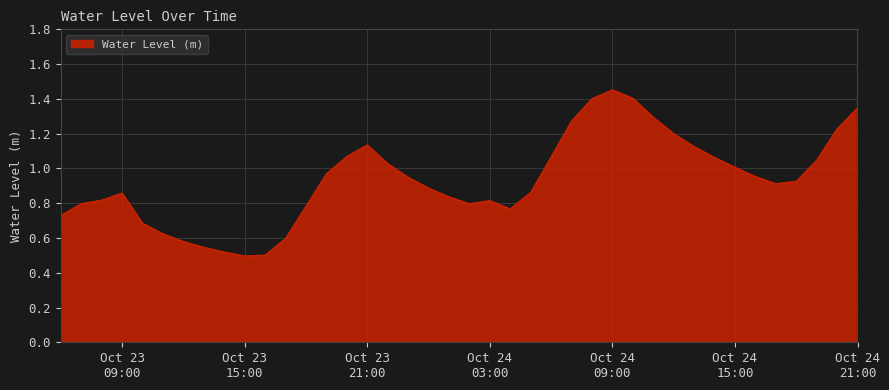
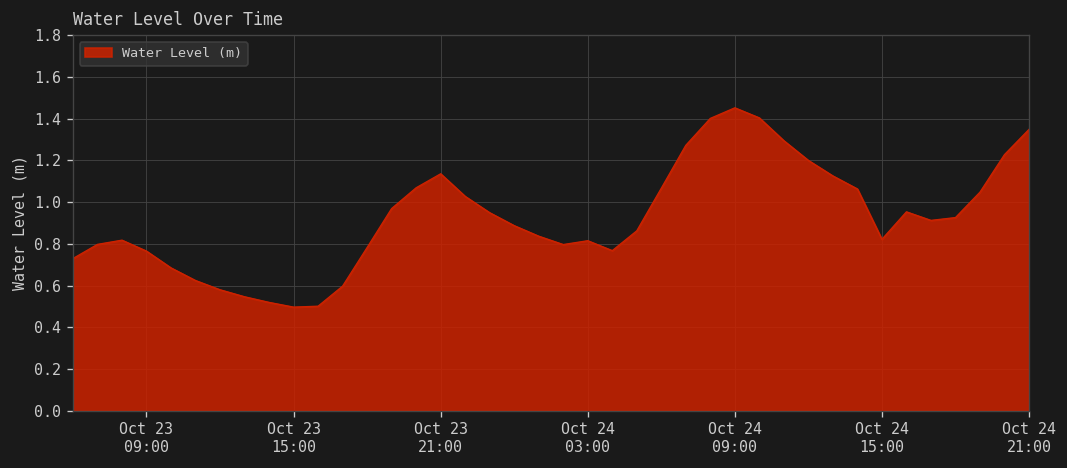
Oct 23 09:00: 0.86 -> 0.77
Oct 24 15:00: 1.01 -> 0.82
